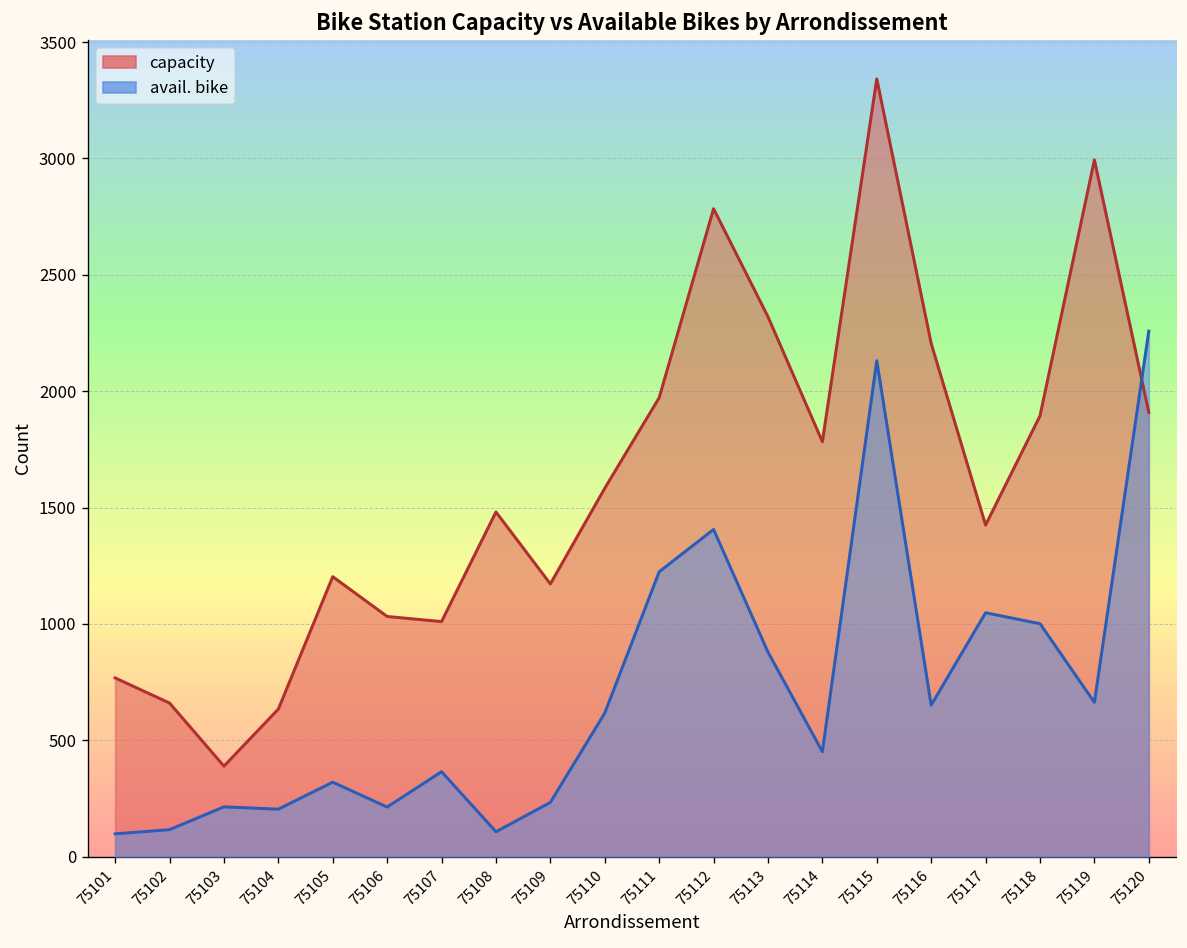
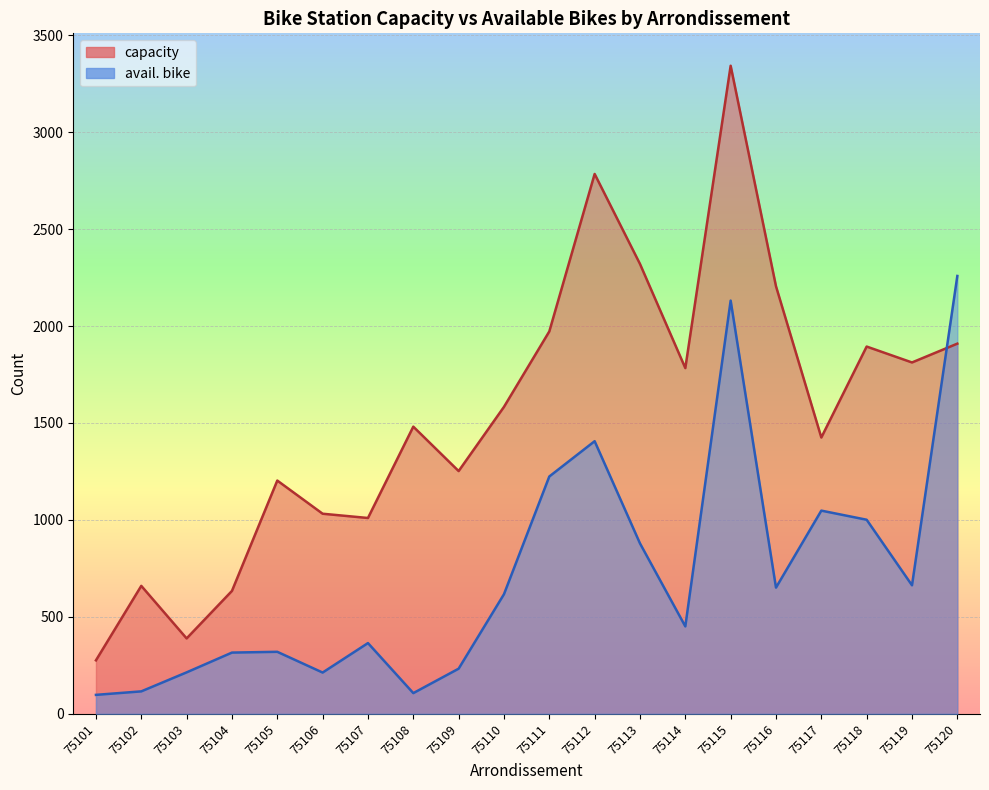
capacity, 75101: 770 -> 280
avail. bike, 75104: 200 -> 320
capacity, 75109: 1170 -> 1250
capacity, 75119: 2990 -> 1810
